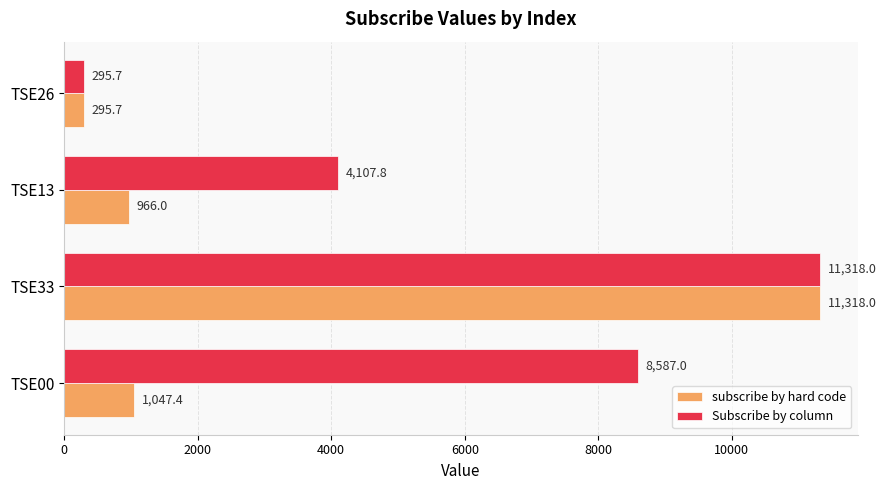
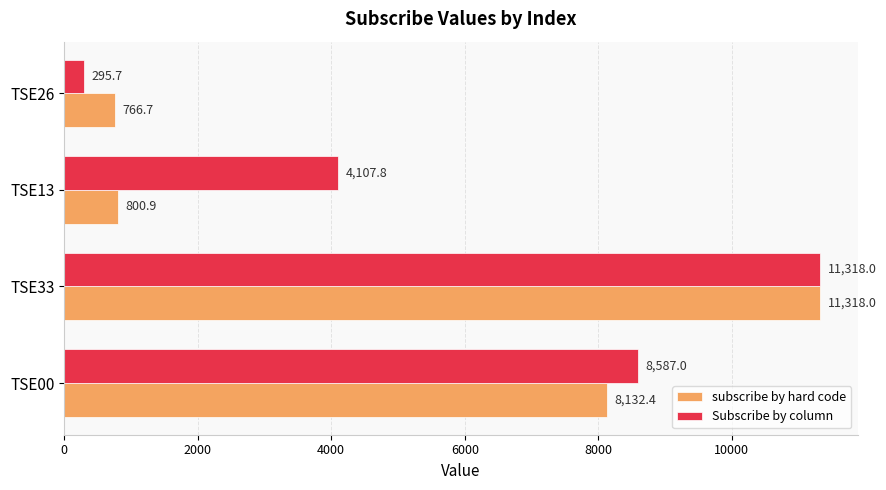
subscribe by hard code, TSE26: 295.7 -> 766.7
subscribe by hard code, TSE13: 966.0 -> 800.9
subscribe by hard code, TSE00: 1,047.4 -> 8,132.4
